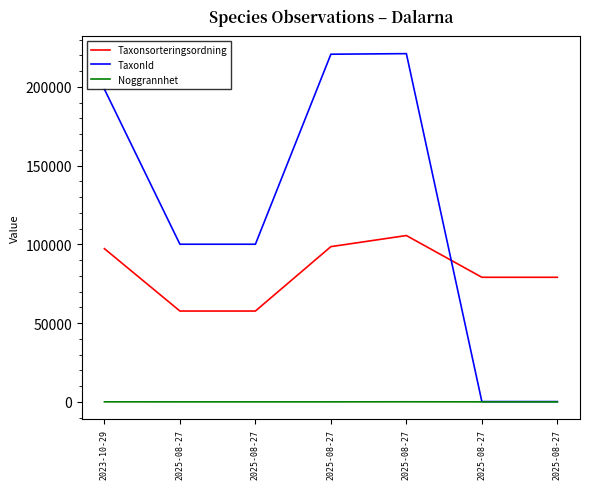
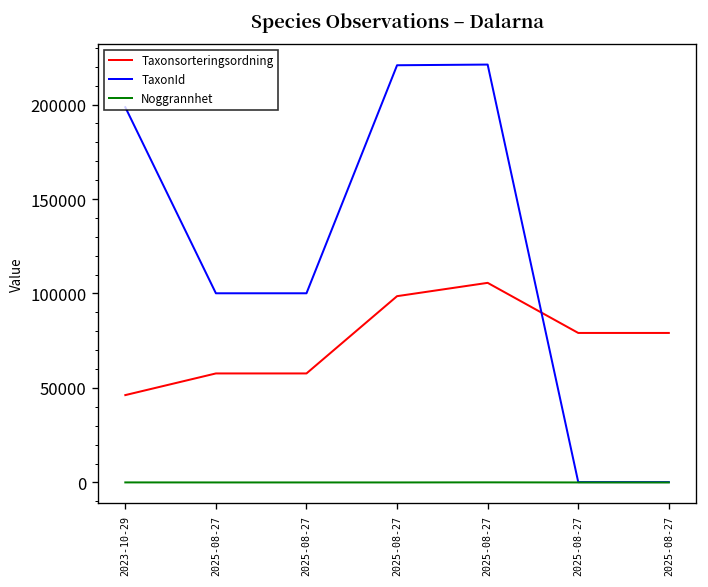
Taxonsorteringsordning, 2023-10-29: 97000 -> 46000
